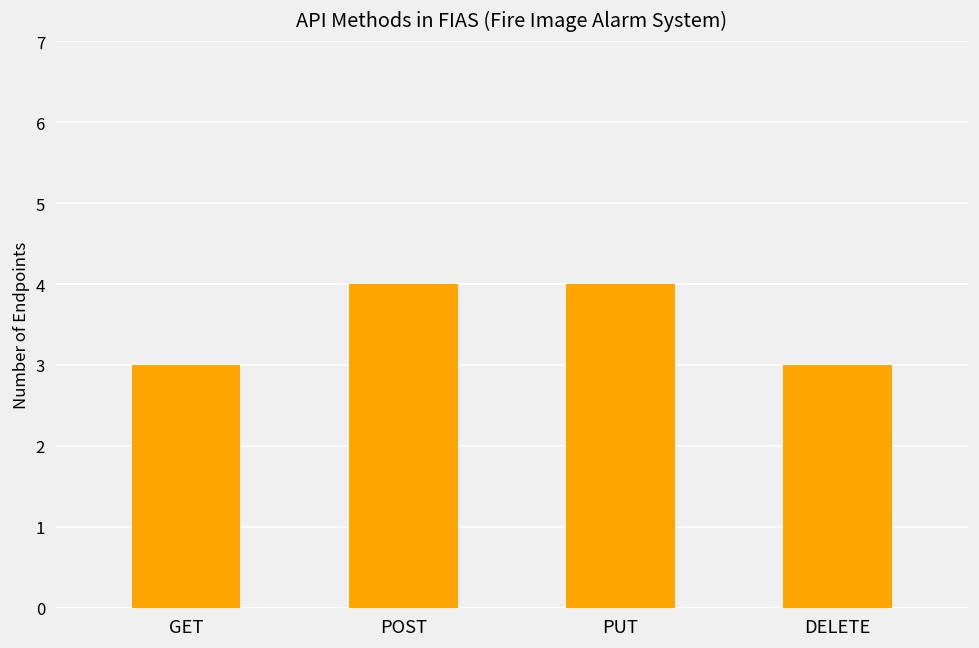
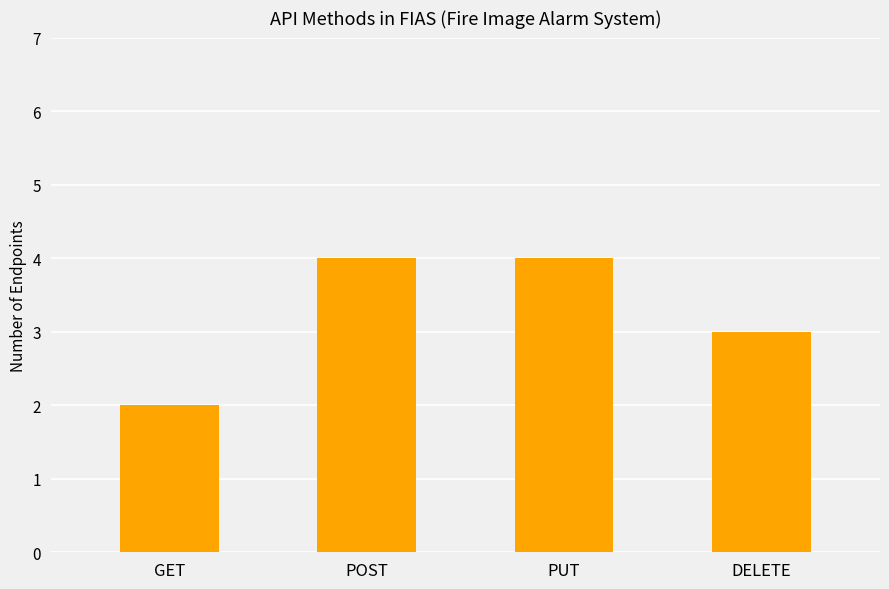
GET: 3 -> 2
